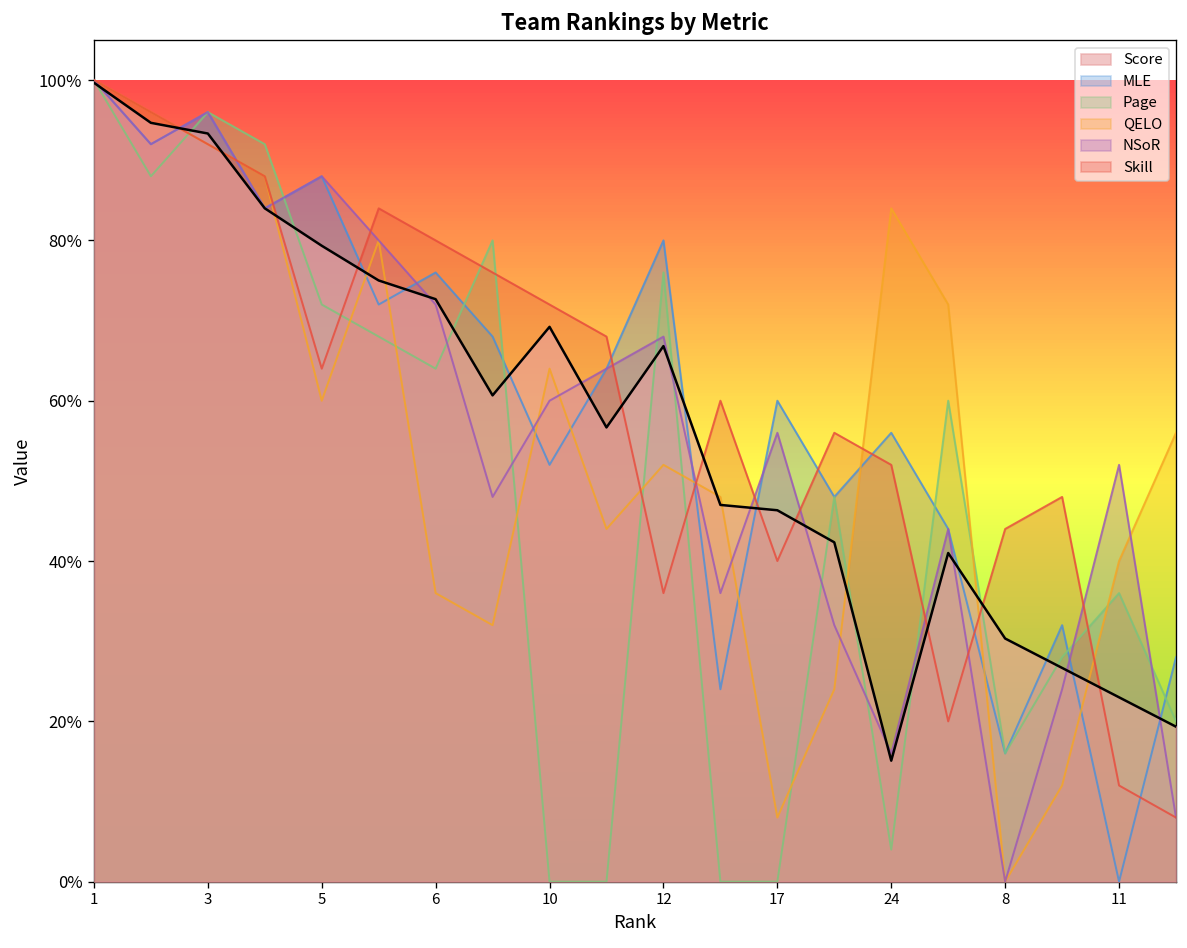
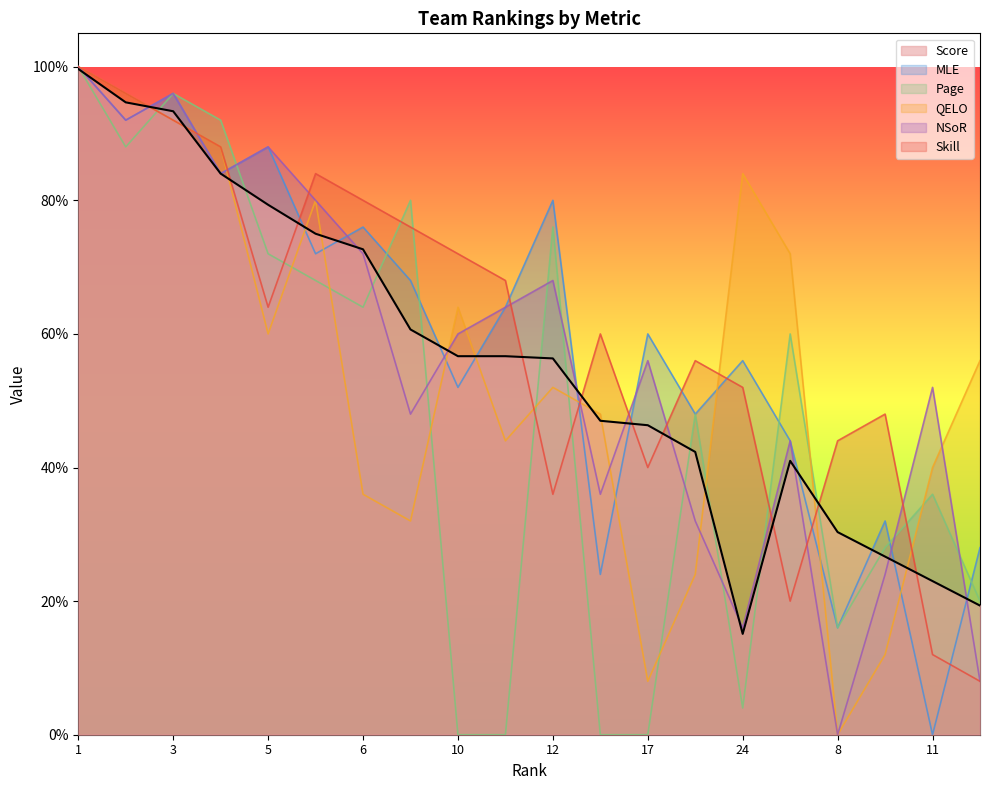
Score, 10: 69% -> 57%
Score, 12: 67% -> 56%
